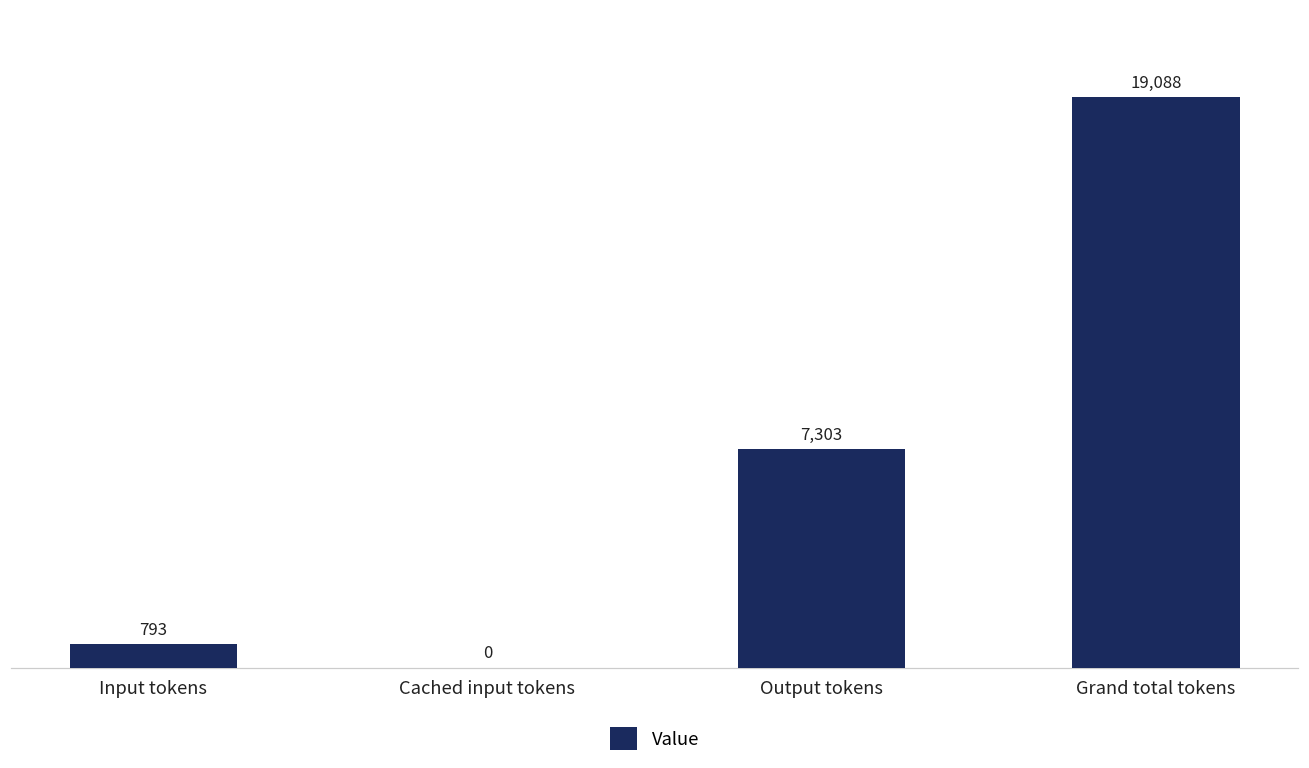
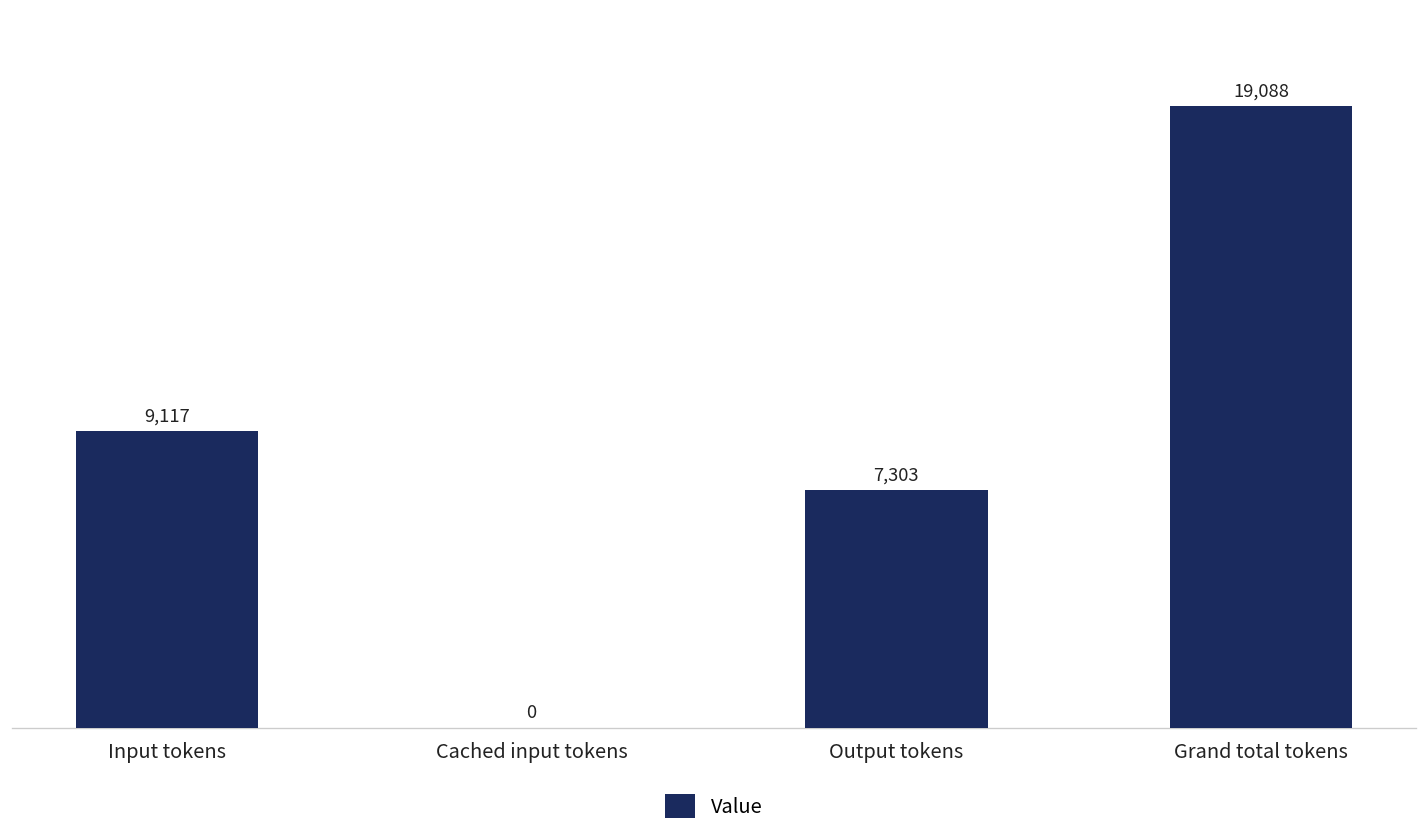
Input tokens: 793 -> 9,117
